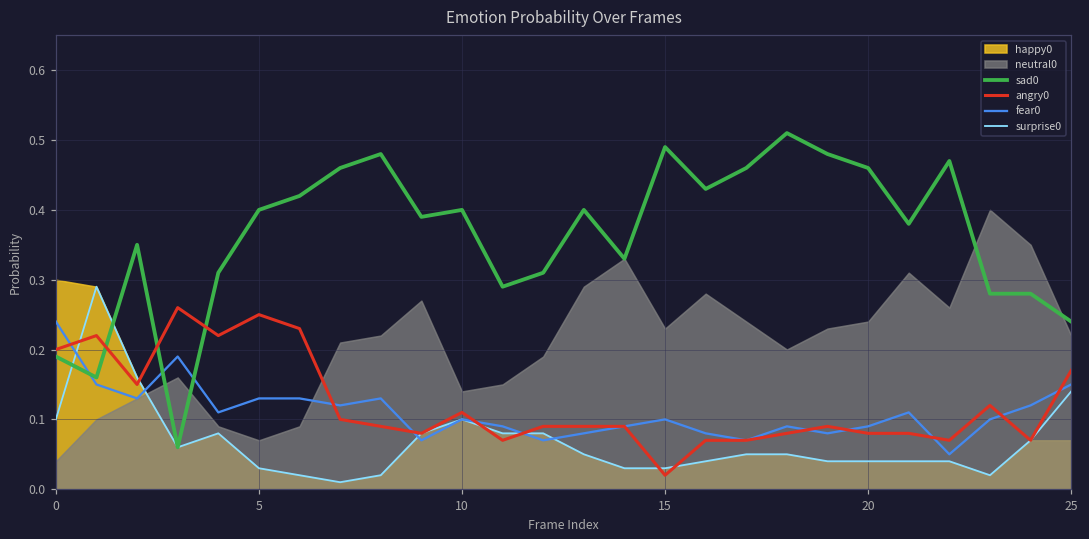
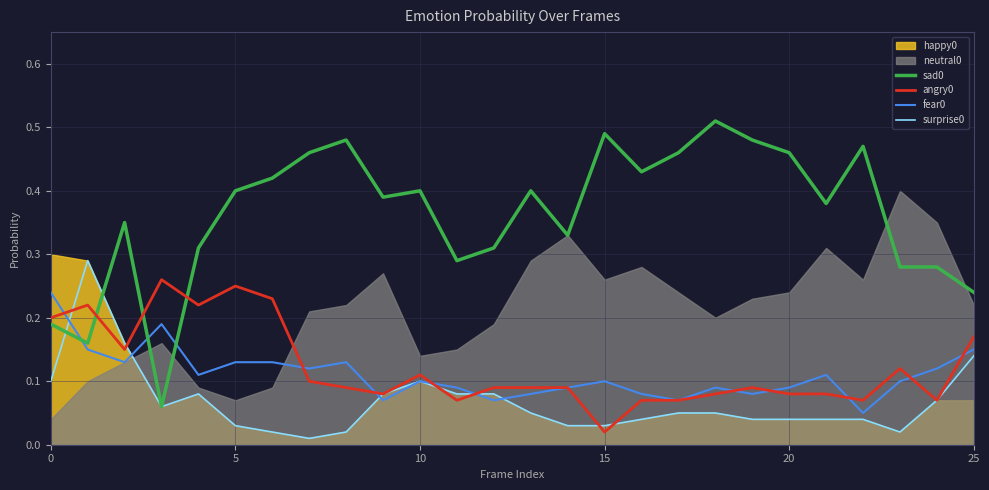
neutral0, 15: 0.23 -> 0.26
